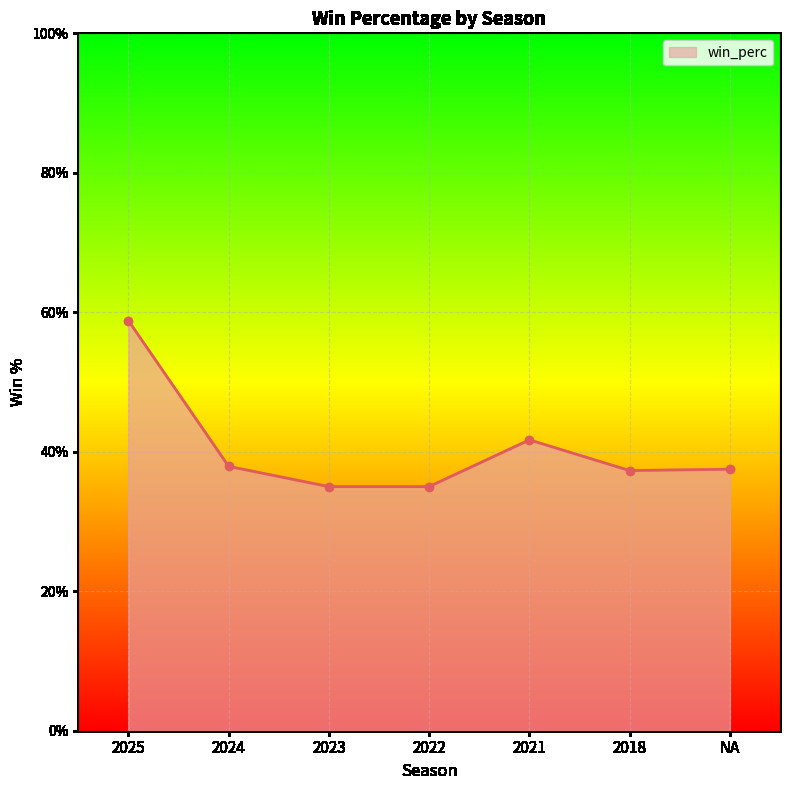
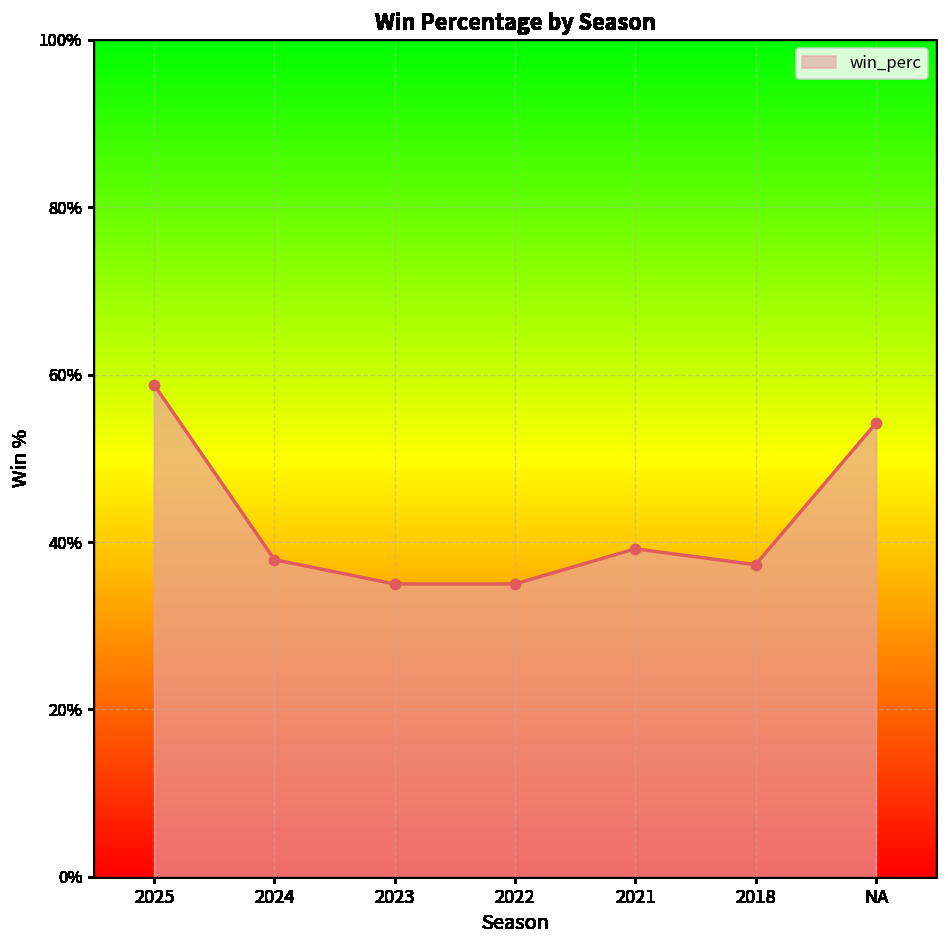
2021: 42% -> 39%
NA: 38% -> 54%
